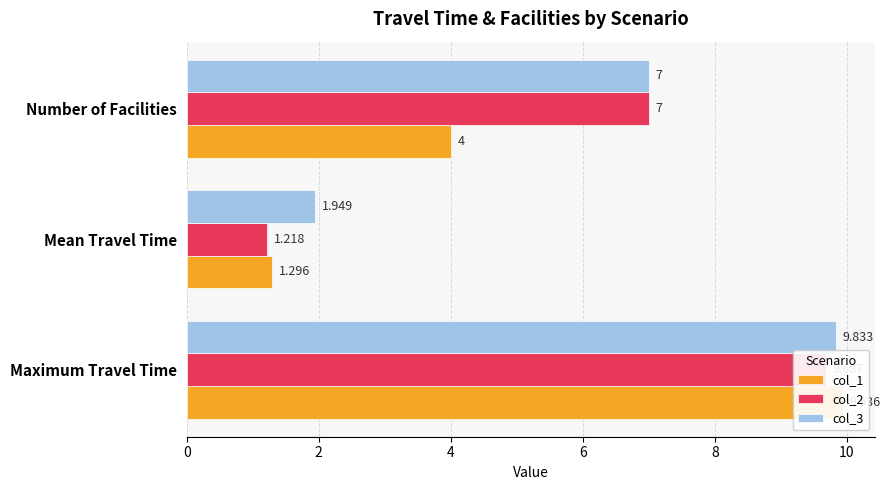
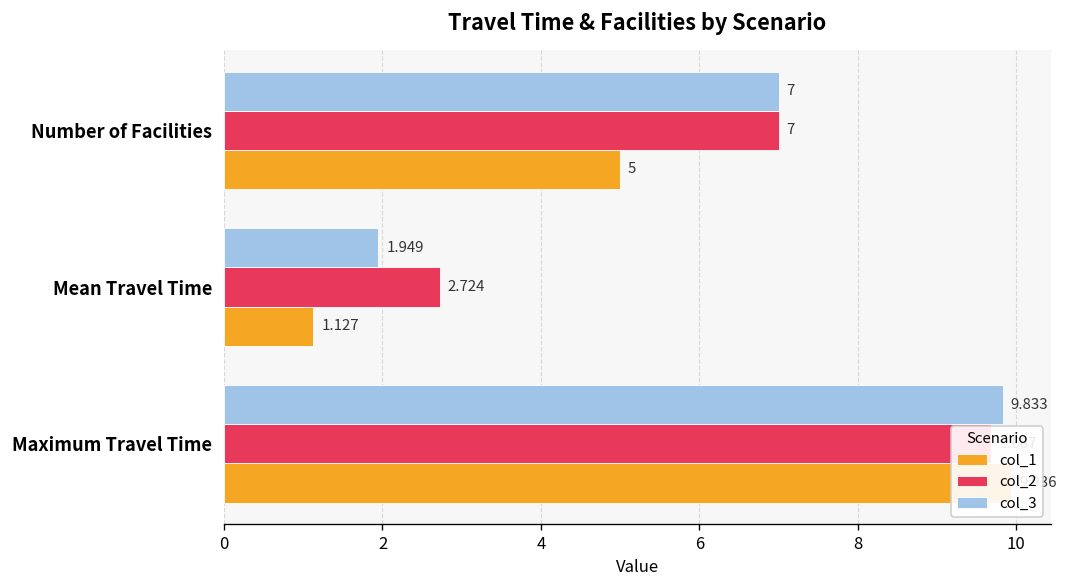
col_1, Number of Facilities: 4 -> 5
col_2, Mean Travel Time: 1.218 -> 2.724
col_1, Mean Travel Time: 1.296 -> 1.127
